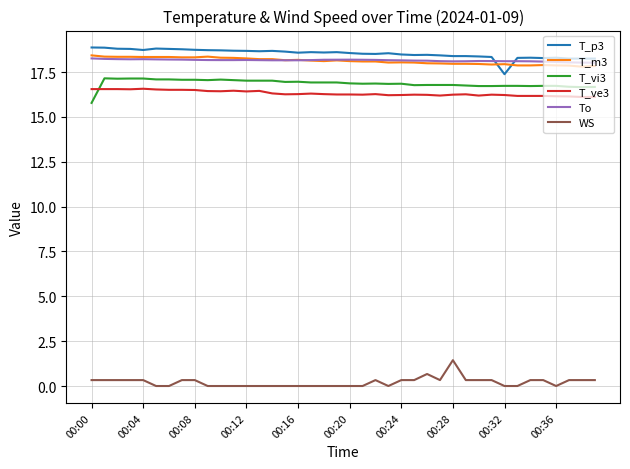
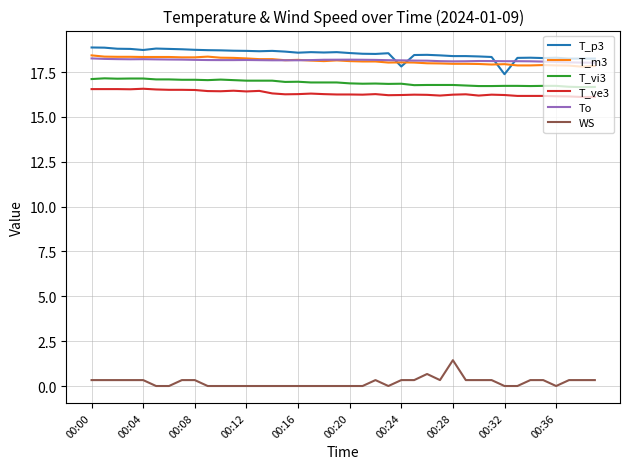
T_vi3, 00:00: 15.8 -> 17.1
T_p3, 00:24: 18.5 -> 17.8
